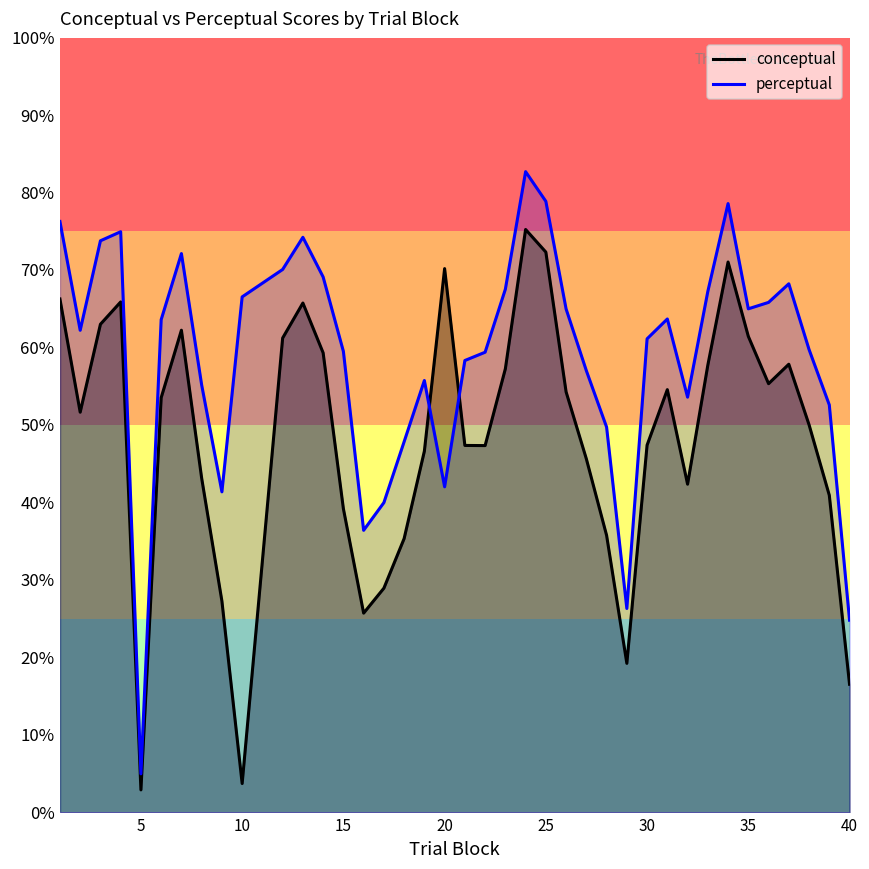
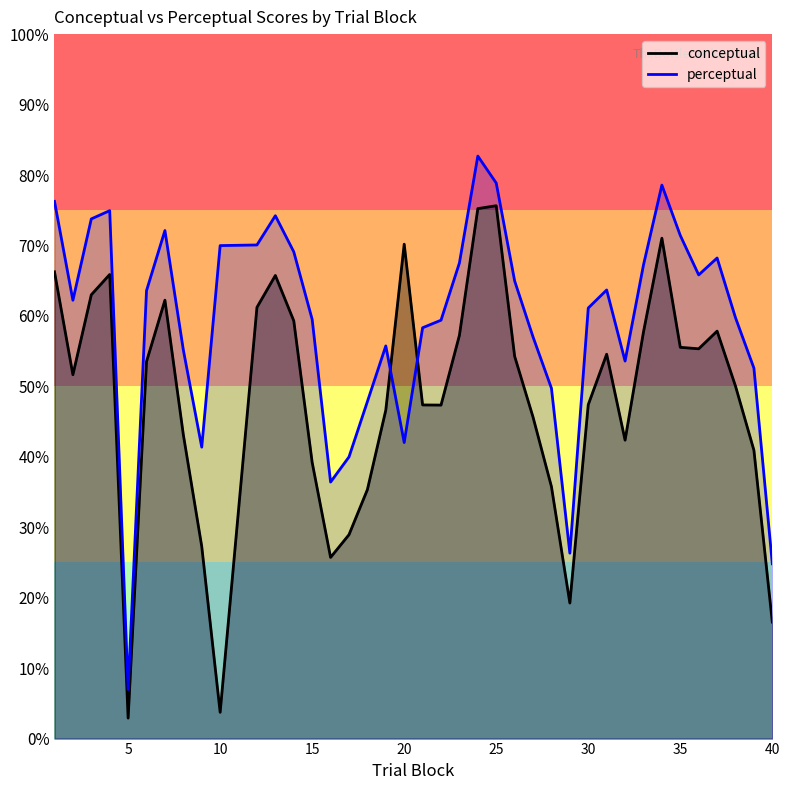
perceptual, 5: 5% -> 7%
perceptual, 10: 67% -> 70%
conceptual, 25: 72% -> 76%
conceptual, 35: 61% -> 56%
perceptual, 35: 65% -> 71%
